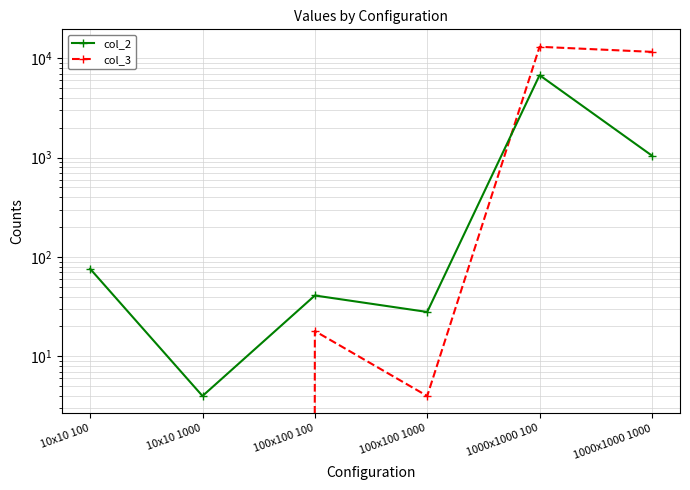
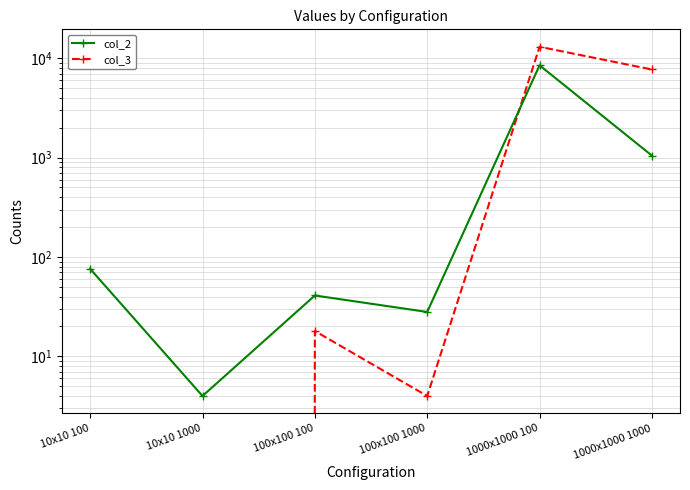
col_2, 1000x1000 100: 7000 -> 8000
col_3, 1000x1000 1000: 12000 -> 8000
